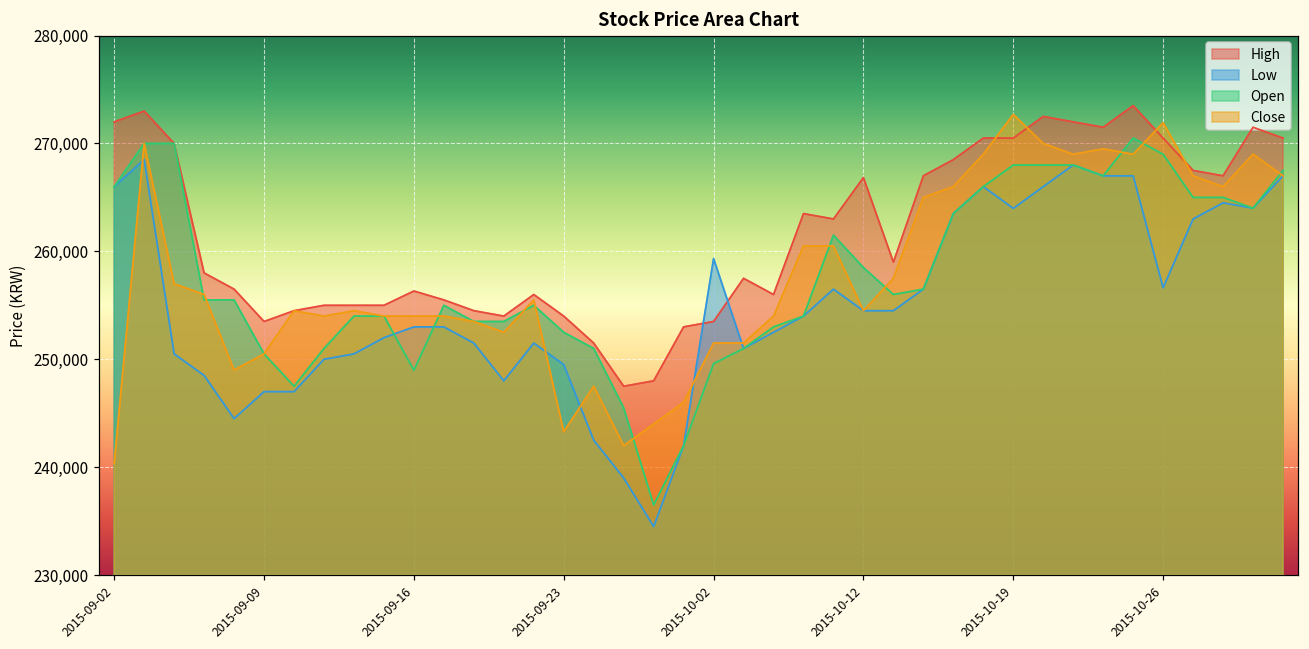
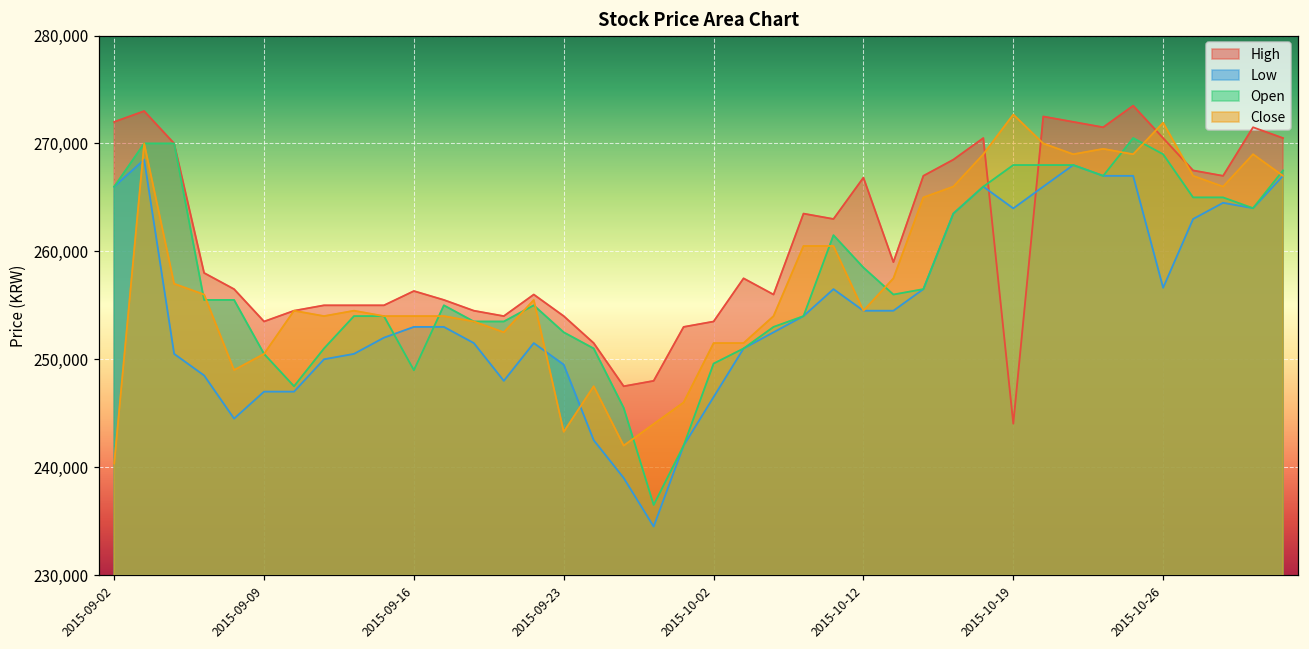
Low, 2015-10-02: 259,000 -> 247,000
High, 2015-10-19: 271,000 -> 244,000
